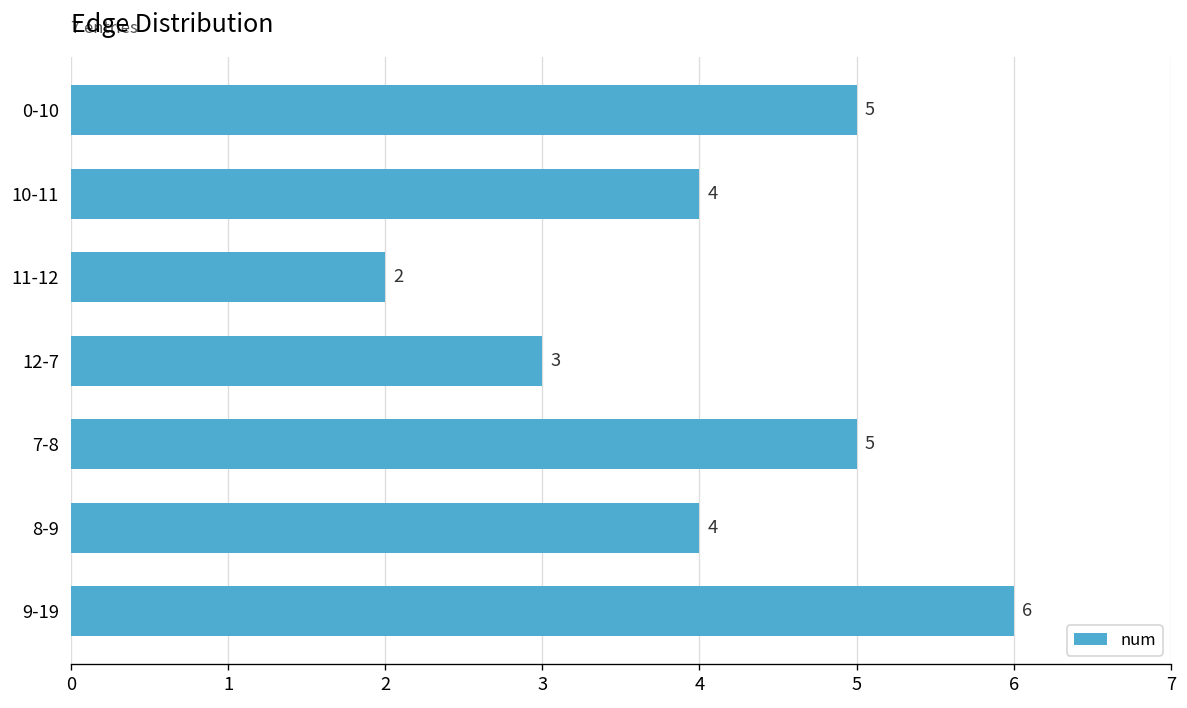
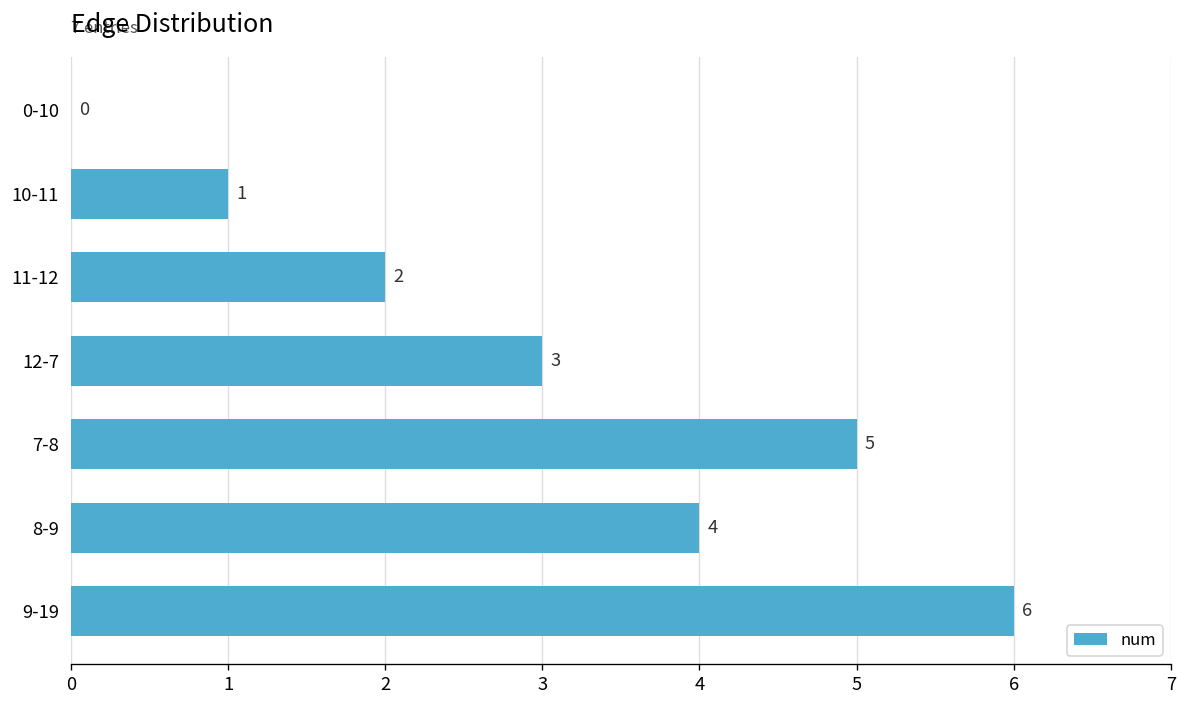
0-10: 5 -> 0
10-11: 4 -> 1
